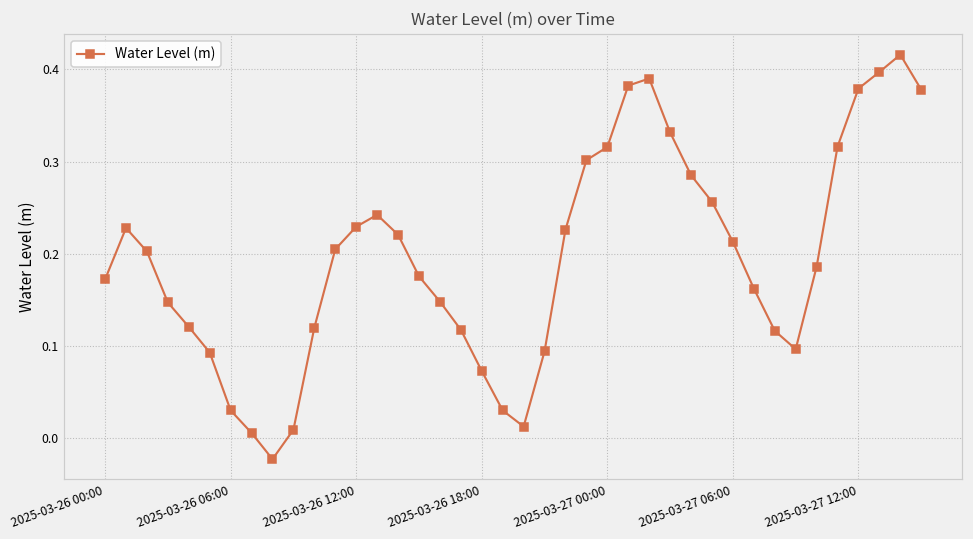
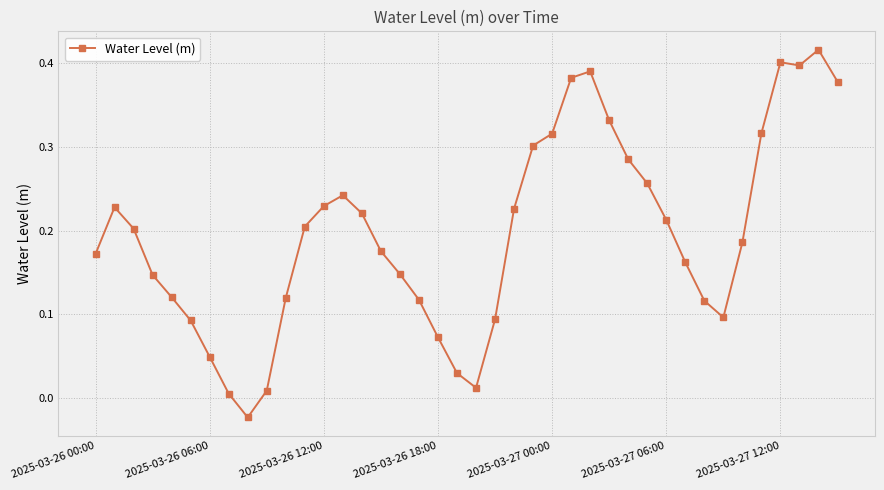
2025-03-26 06:00: 0.03 -> 0.05
2025-03-27 12:00: 0.38 -> 0.40
